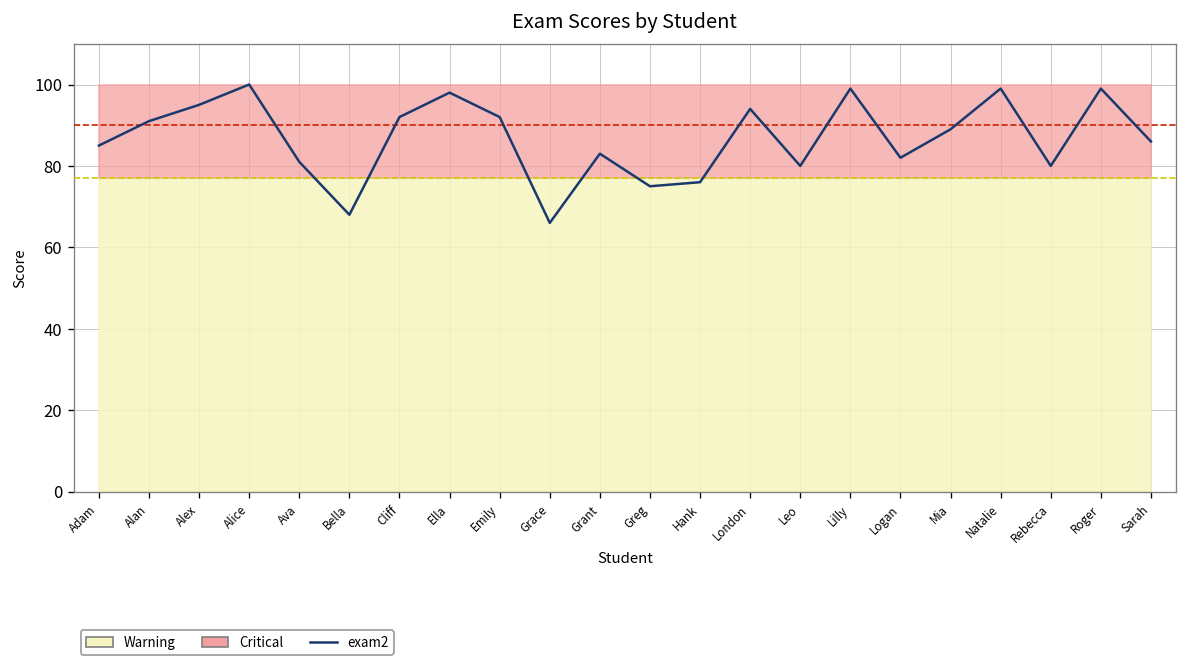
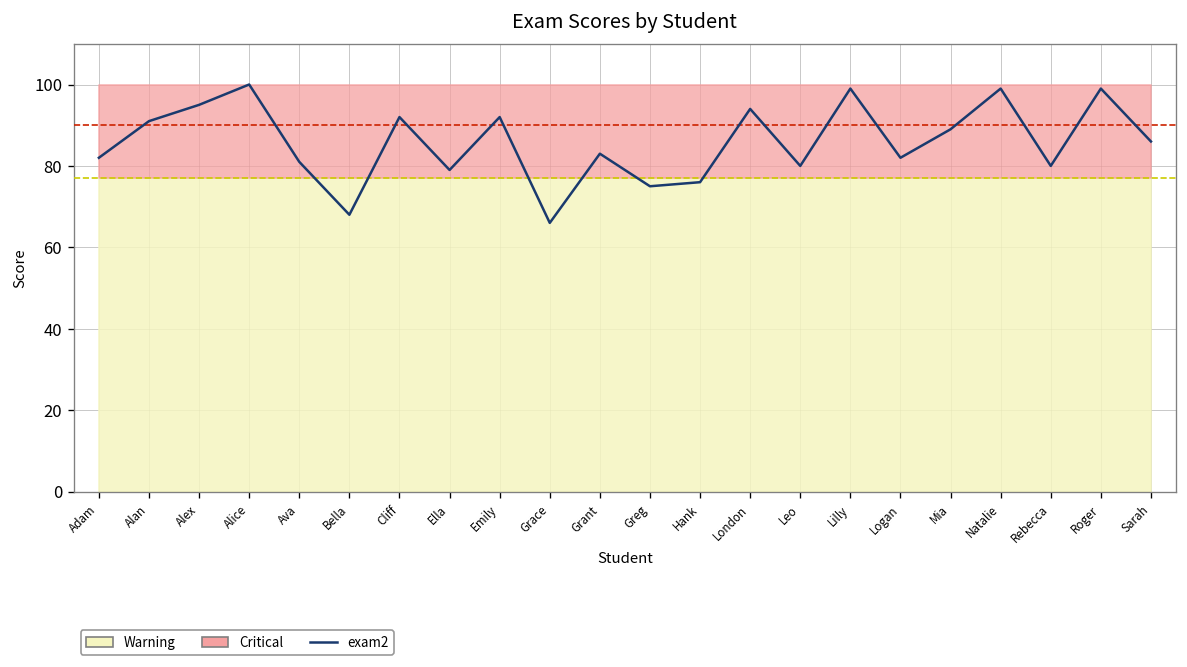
exam2, Adam: 85 -> 82
exam2, Ella: 98 -> 79
